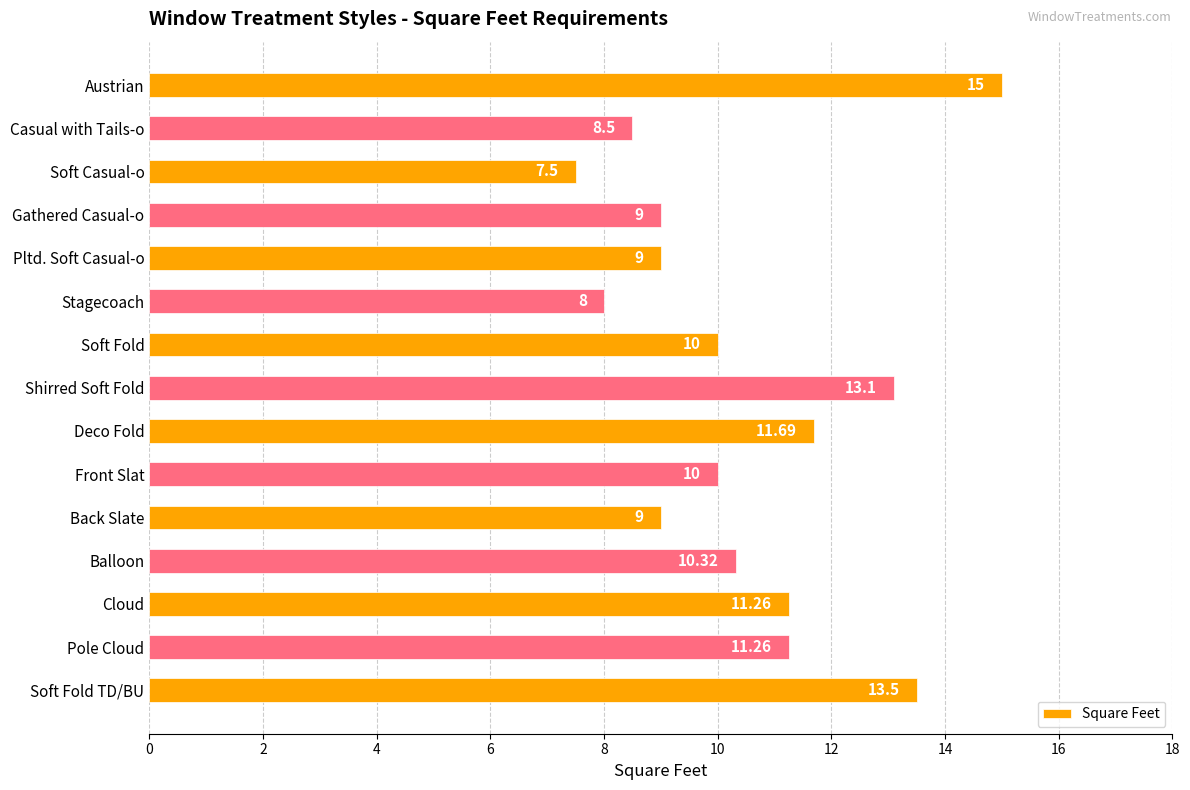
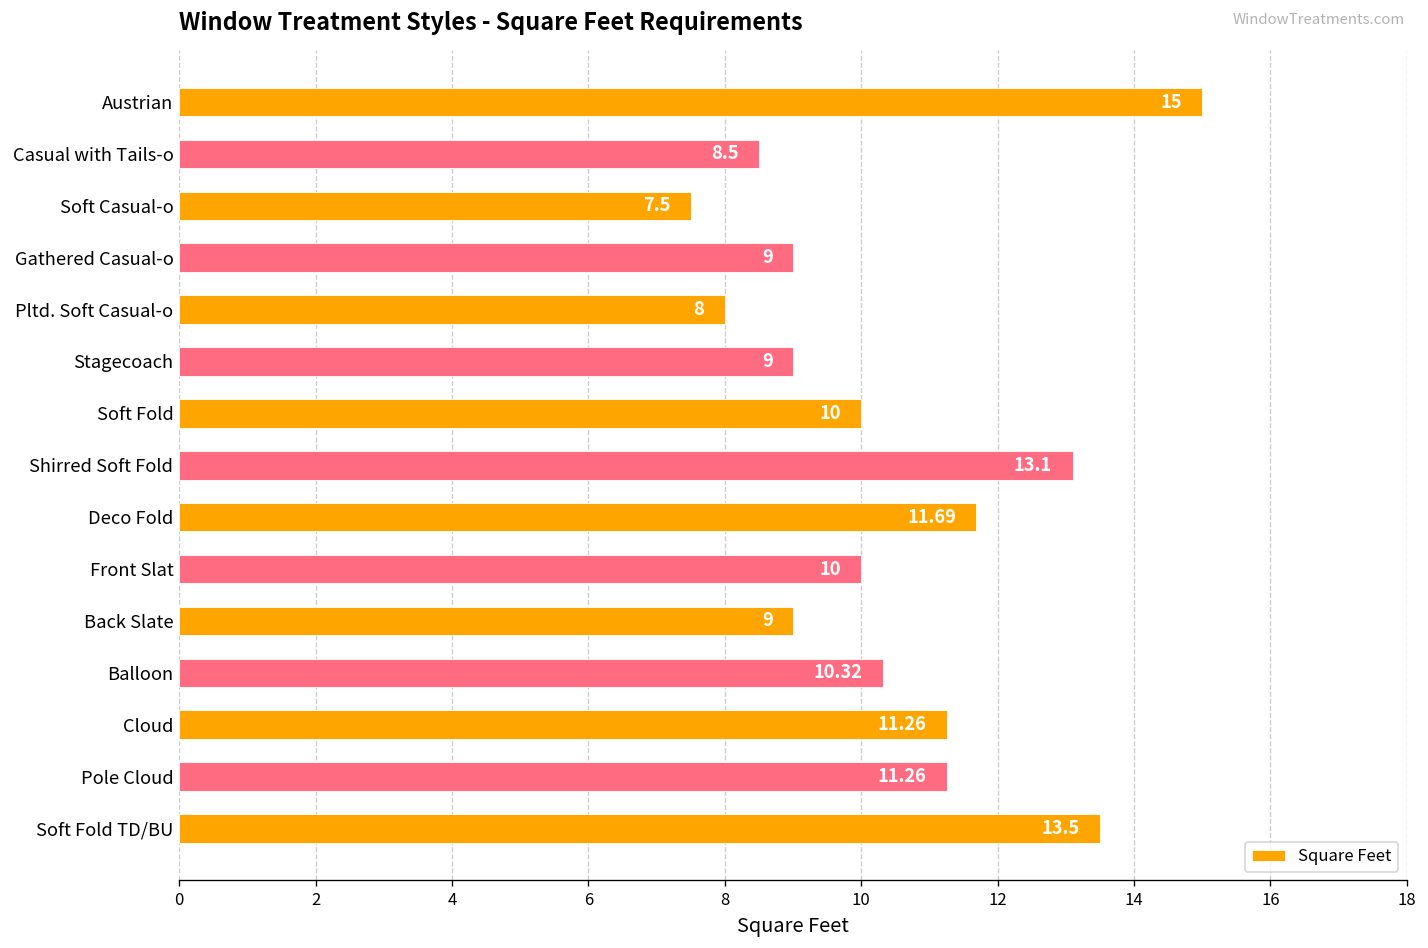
Pltd. Soft Casual-o: 9 -> 8
Stagecoach: 8 -> 9
